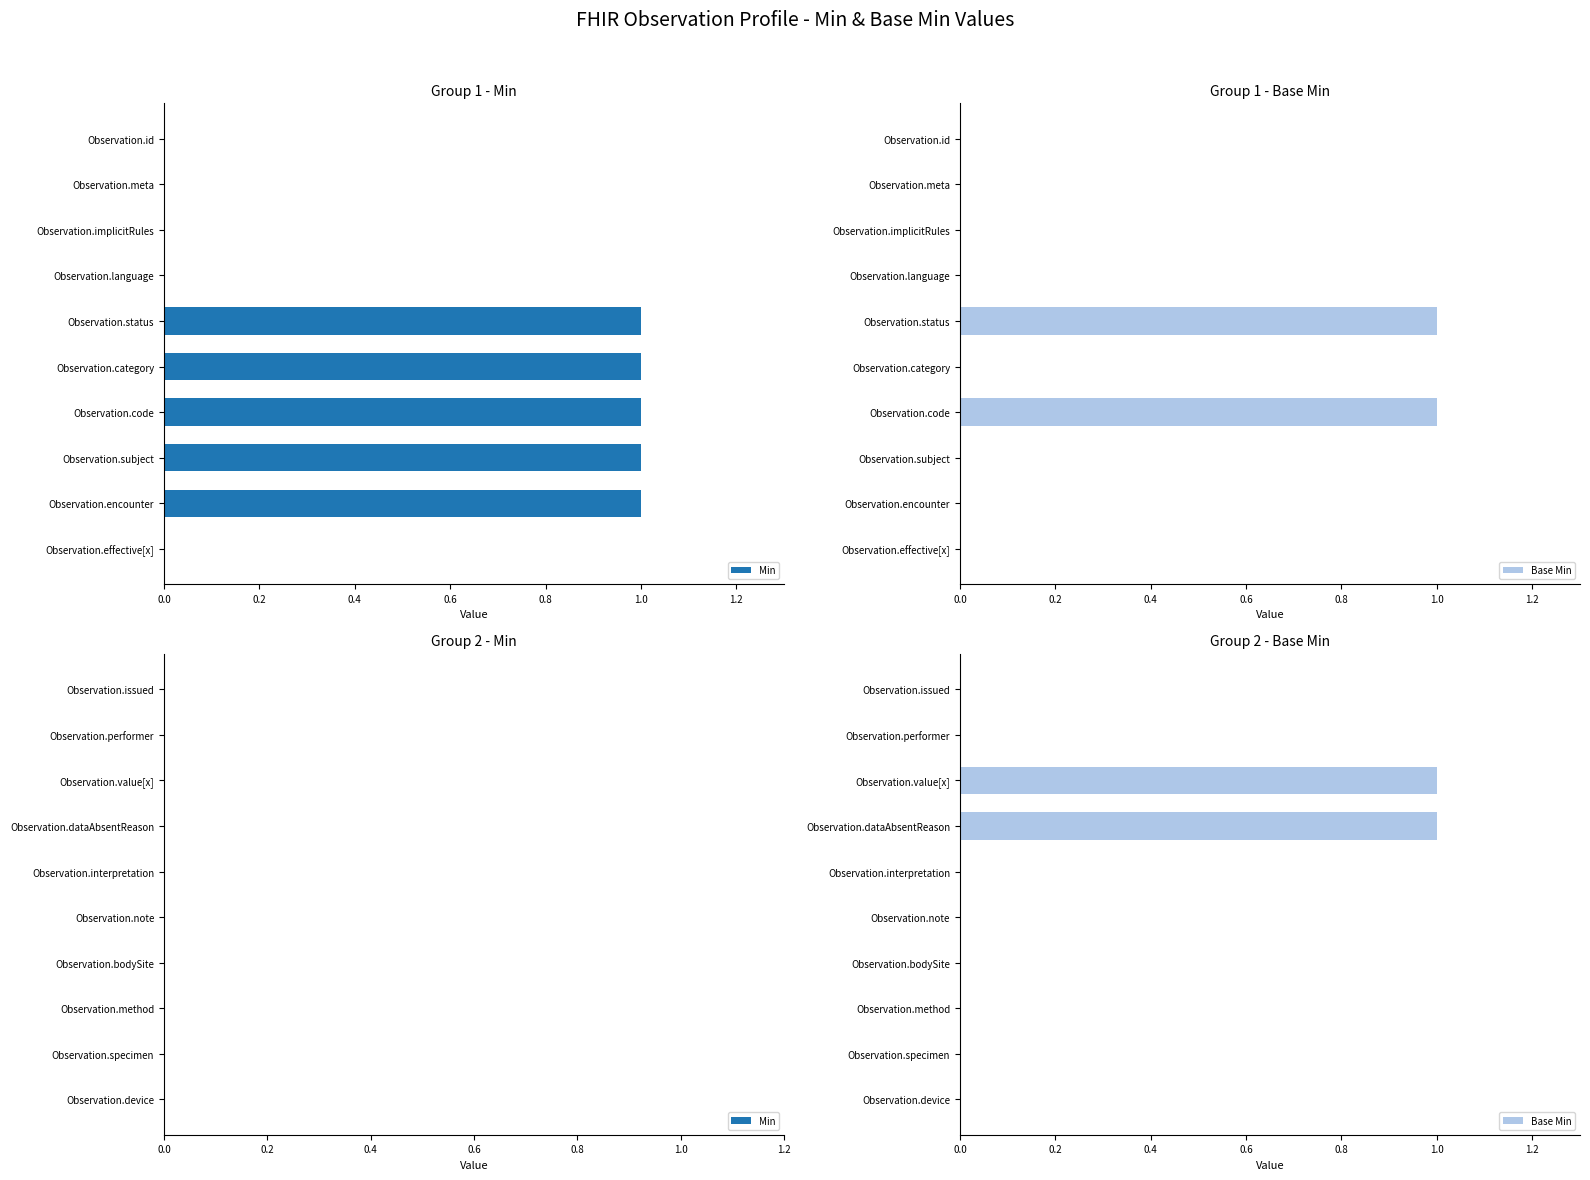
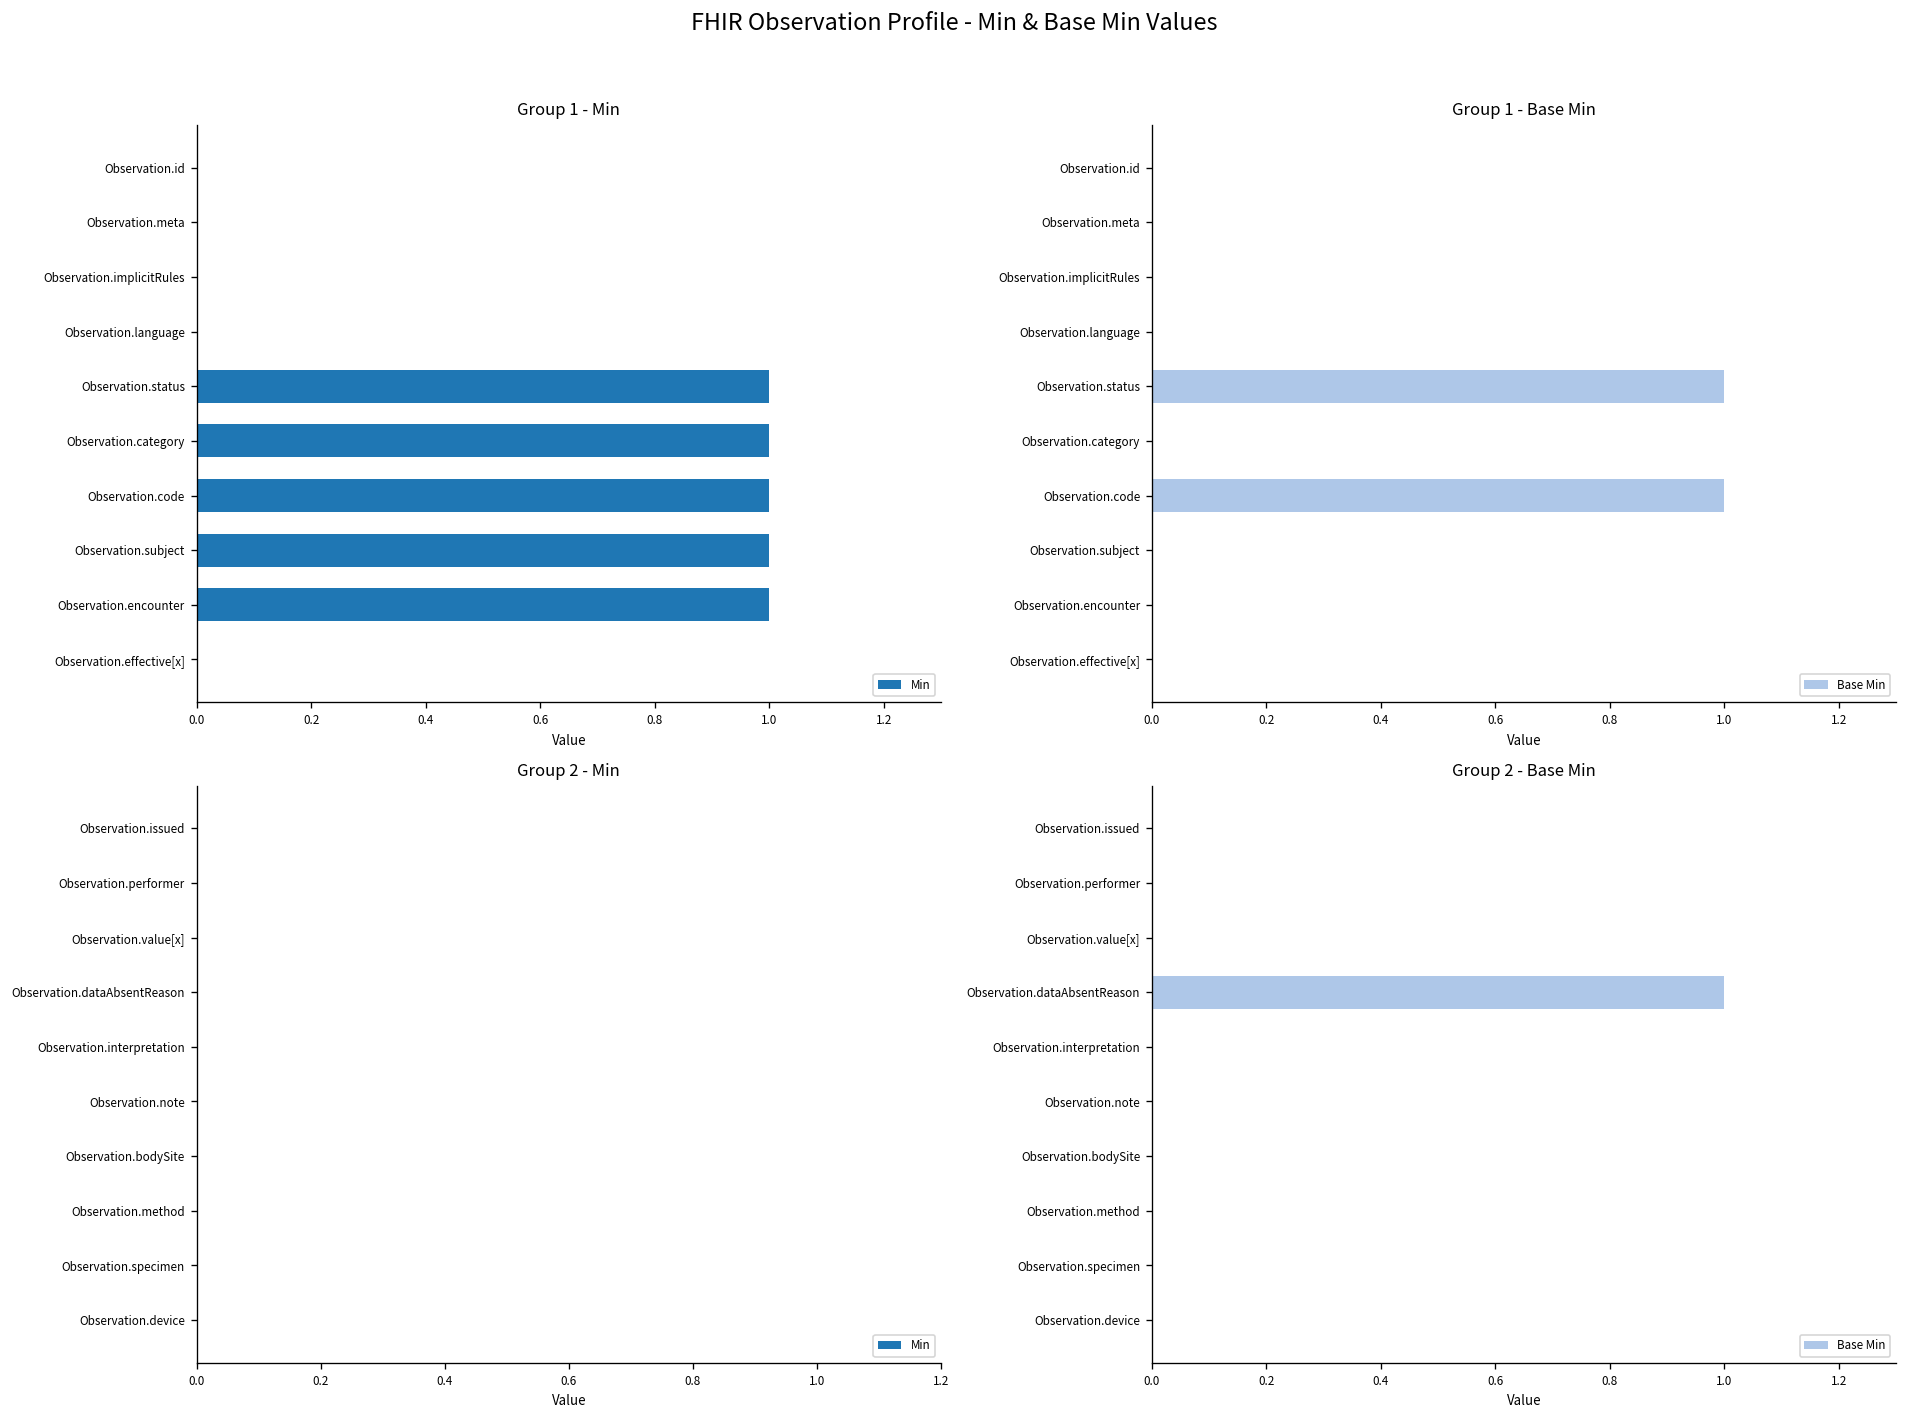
Group 2 - Base Min, Observation.value[x]: 1 -> 0
